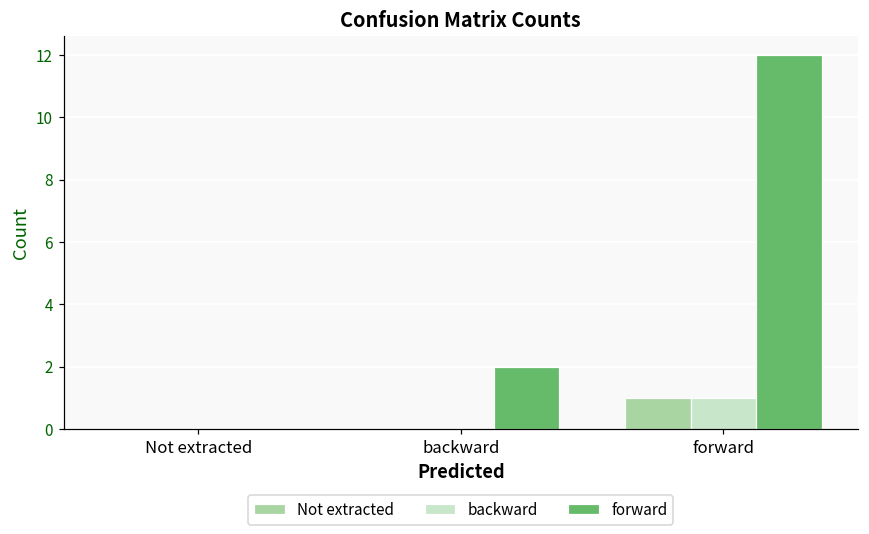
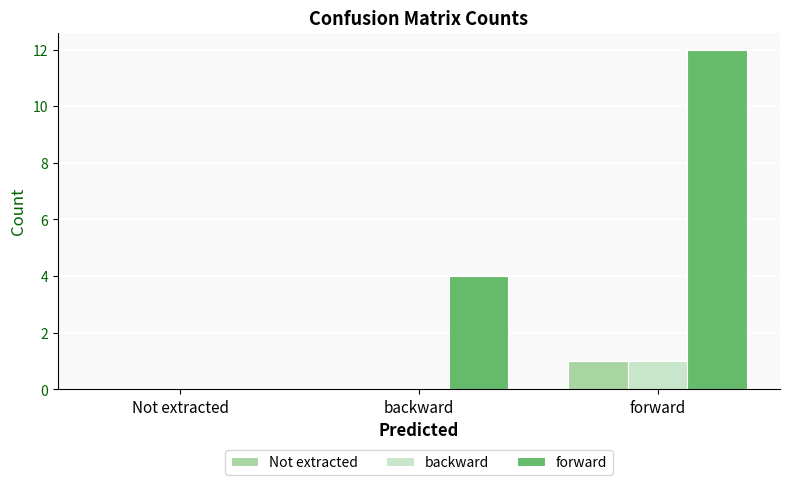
forward, backward: 2 -> 4
